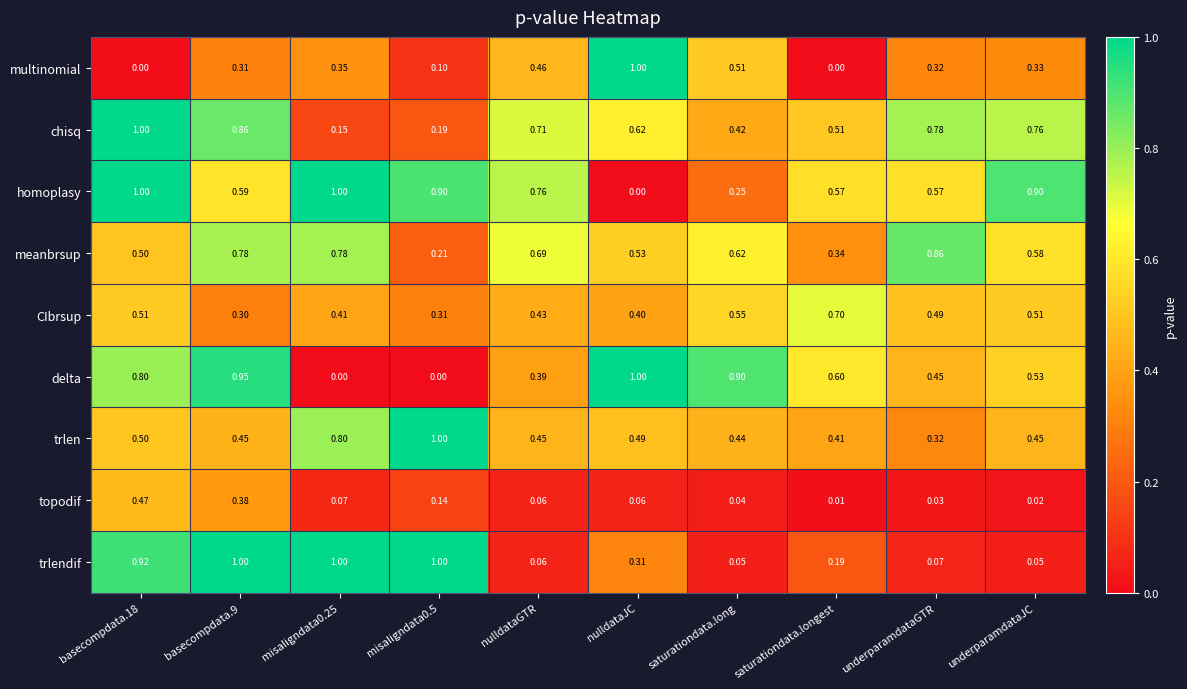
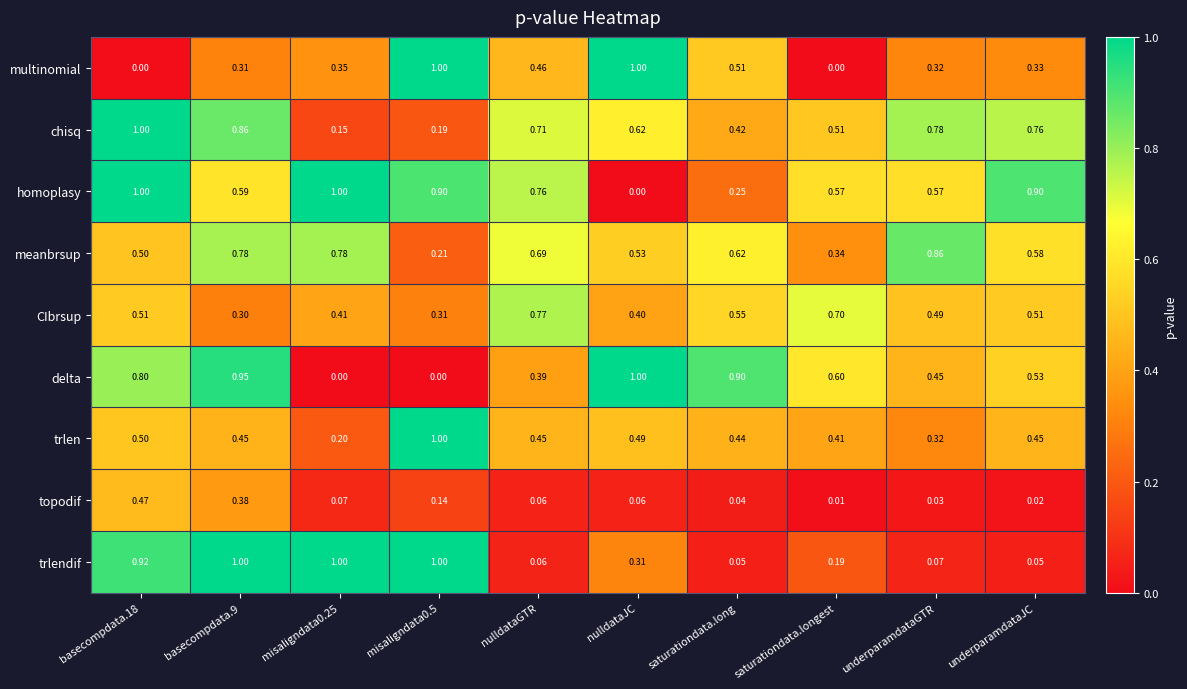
multinomial, misaligndata0.5: 0.10 -> 1.00
CIbrsup, nulldataGTR: 0.43 -> 0.77
trlen, misaligndata0.25: 0.80 -> 0.20
